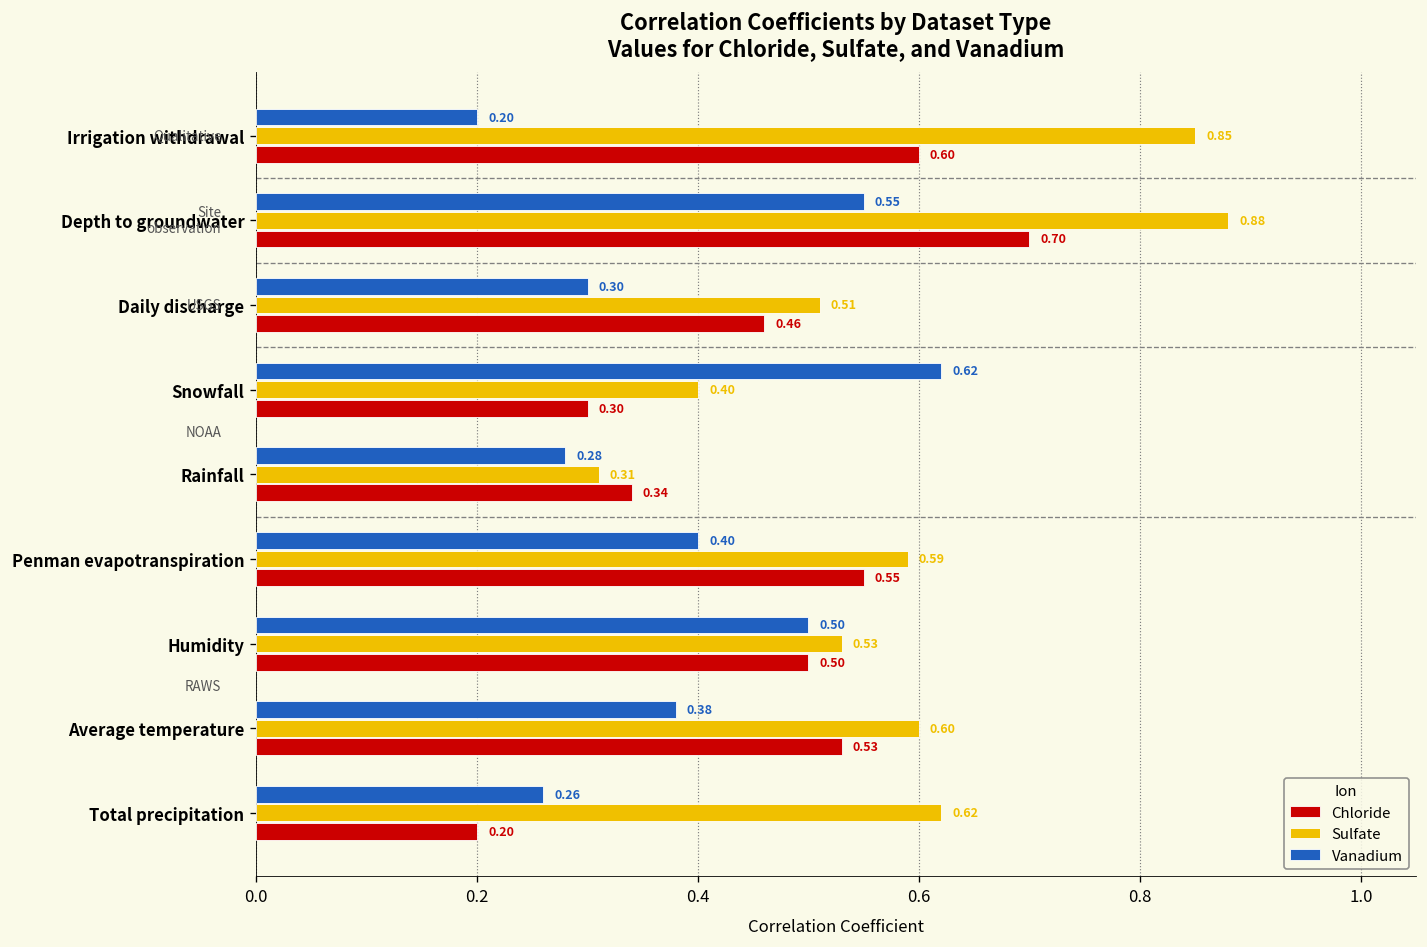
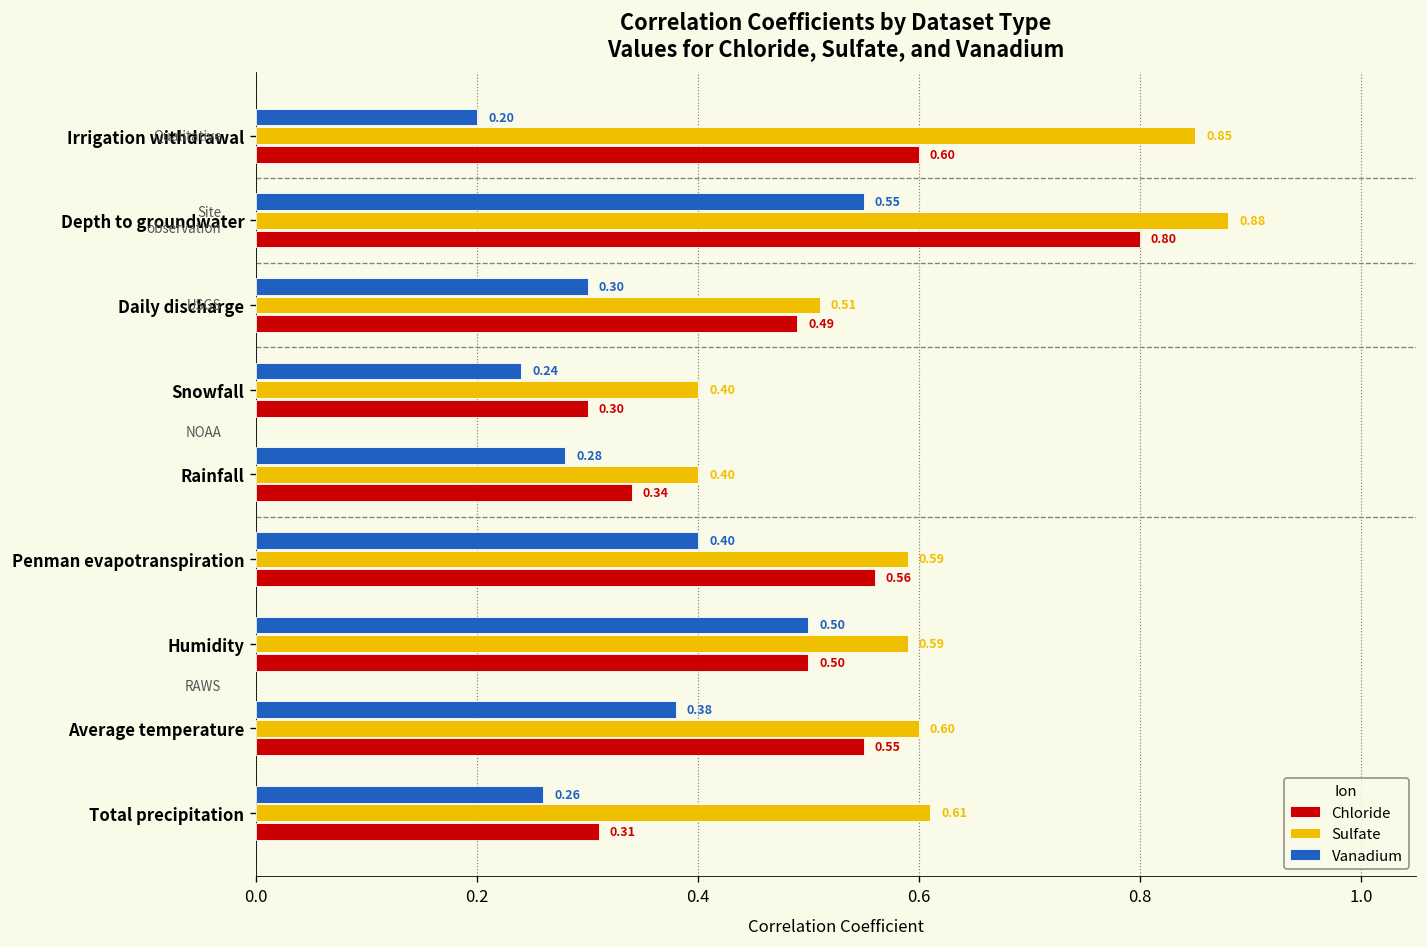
Chloride, Depth to groundwater: 0.70 -> 0.80
Chloride, Daily discharge: 0.46 -> 0.49
Vanadium, Snowfall: 0.62 -> 0.24
Sulfate, Rainfall: 0.31 -> 0.40
Chloride, Penman evapotranspiration: 0.55 -> 0.56
Sulfate, Humidity: 0.53 -> 0.59
Chloride, Average temperature: 0.53 -> 0.55
Sulfate, Total precipitation: 0.62 -> 0.61
Chloride, Total precipitation: 0.20 -> 0.31
